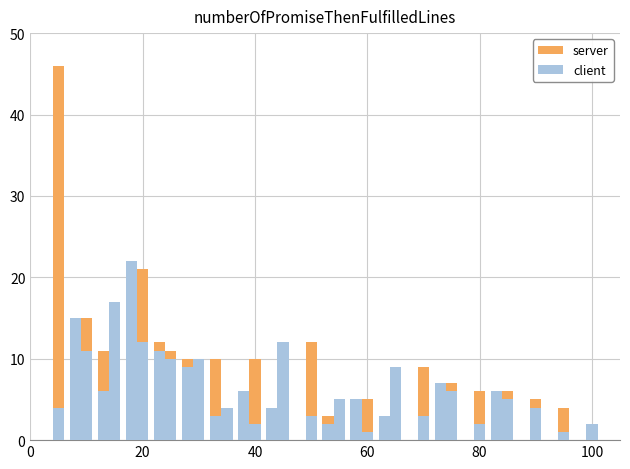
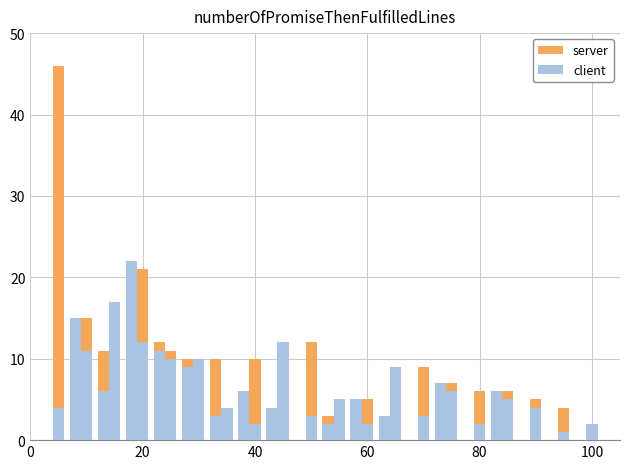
client, 60: 1 -> 2
